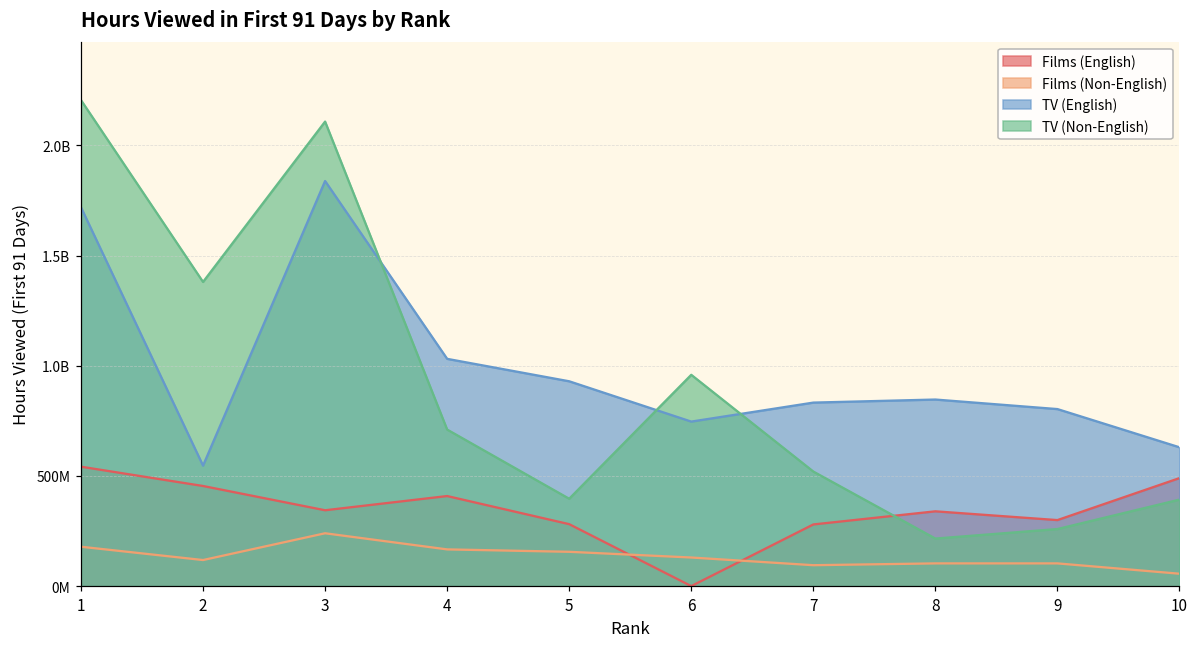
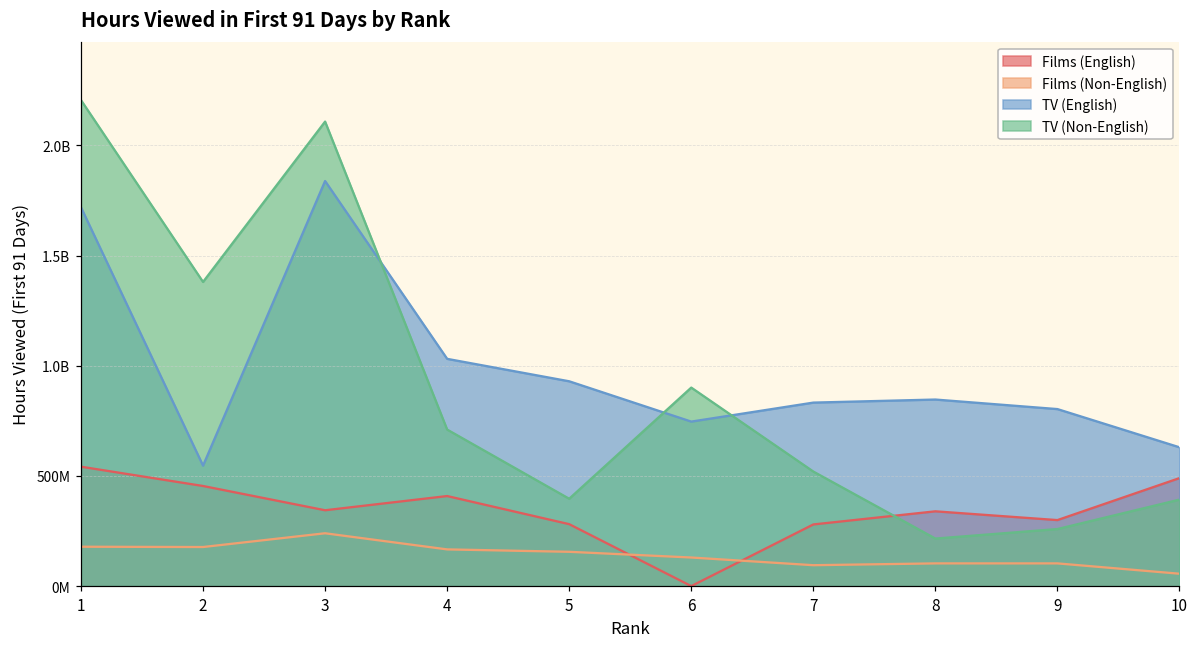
Films (Non-English), 2: 120000000 -> 180000000
TV (Non-English), 6: 960000000 -> 900000000
